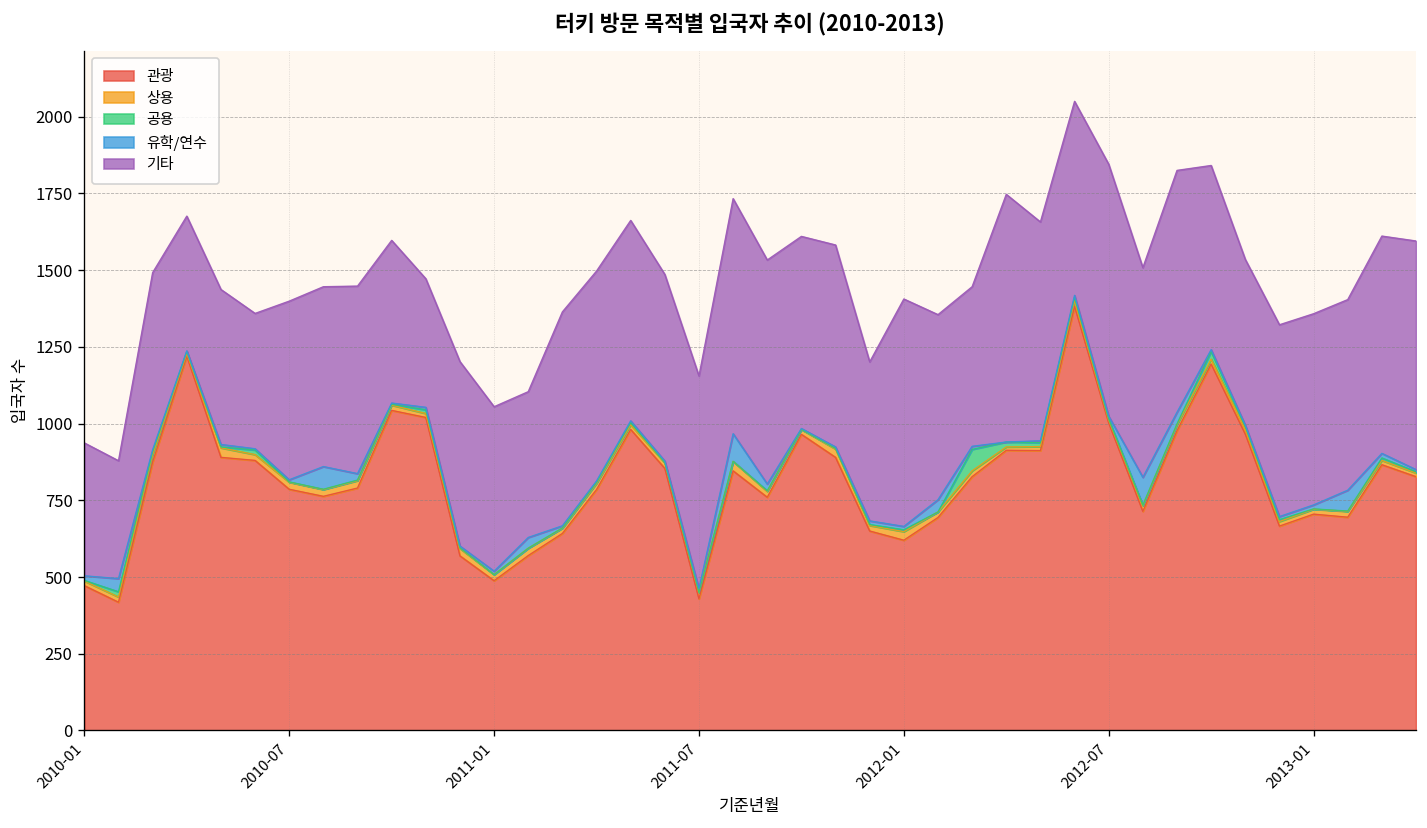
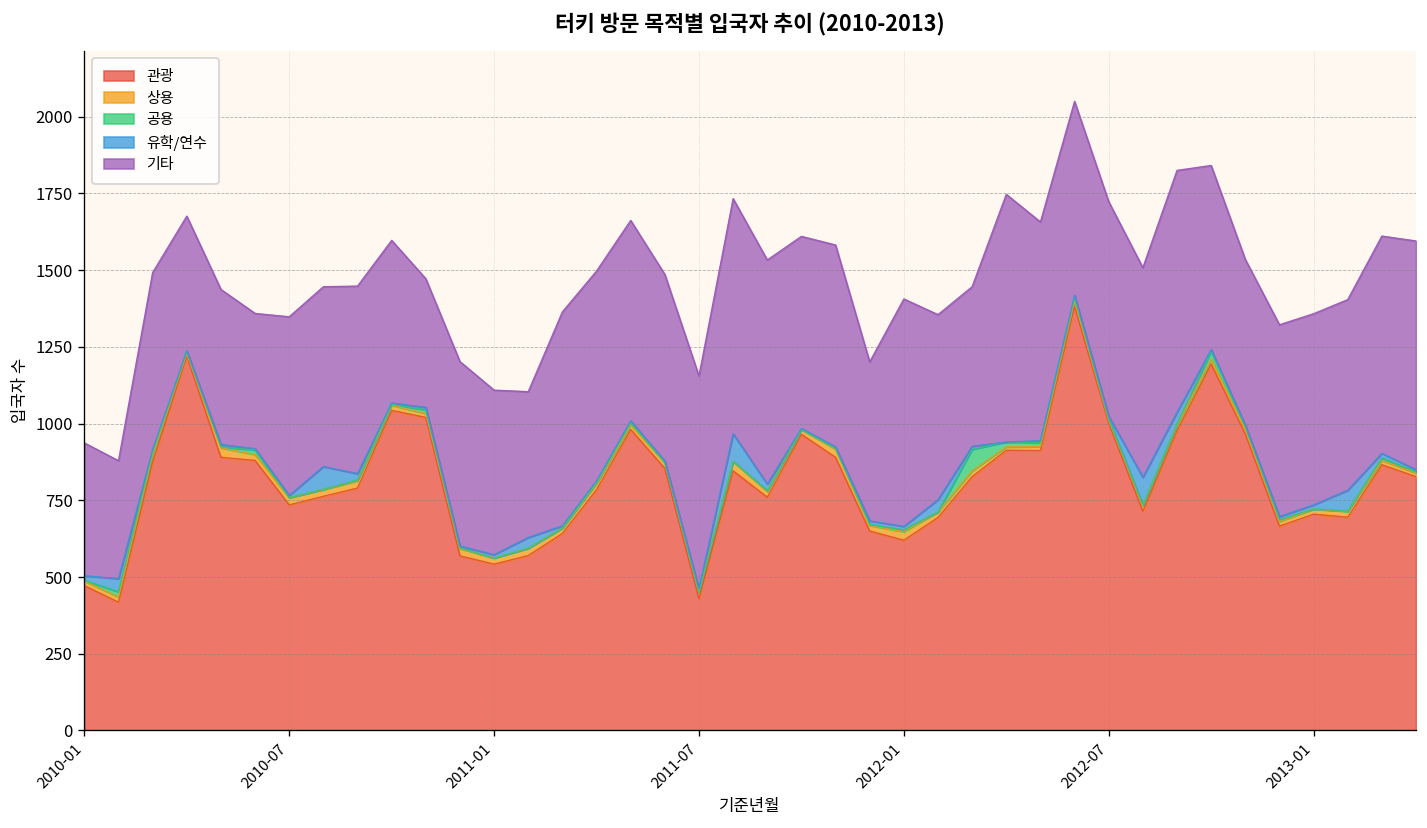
관광, 2010-07: 790 -> 740
관광, 2011-01: 490 -> 540
기타, 2012-07: 820 -> 700
